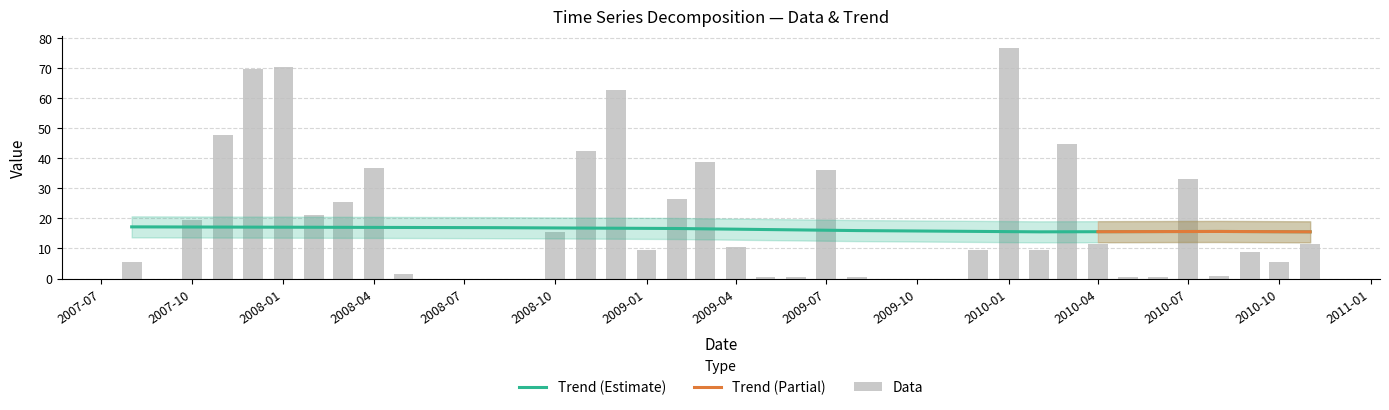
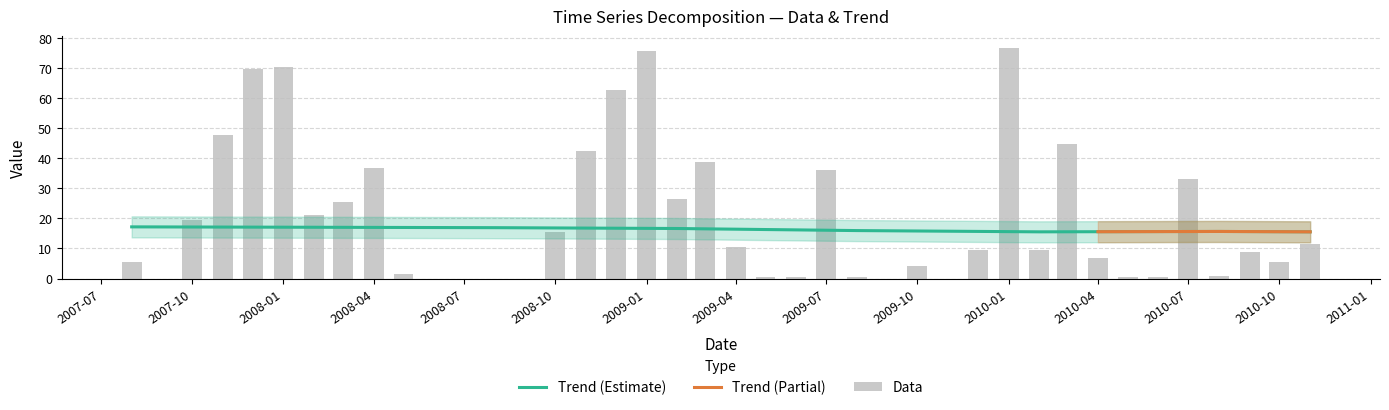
Data, 2009-01: 9 -> 76
Data, 2009-10: 0 -> 4
Data, 2010-04: 12 -> 7
